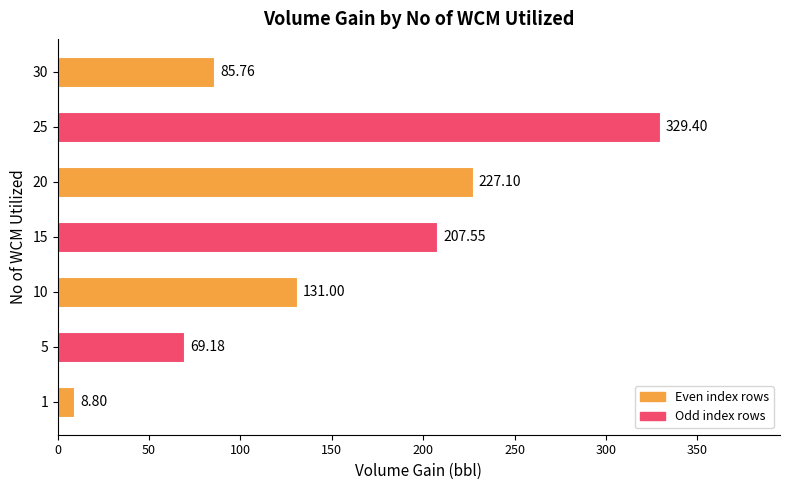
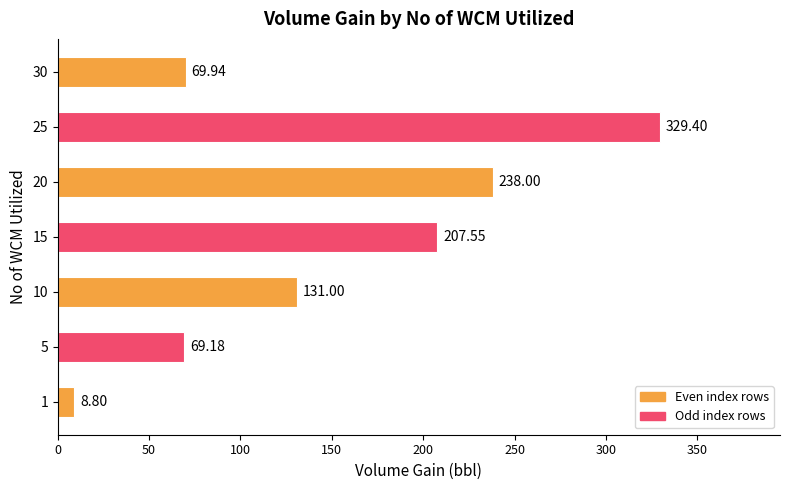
30: 85.76 -> 69.94
20: 227.10 -> 238.00
